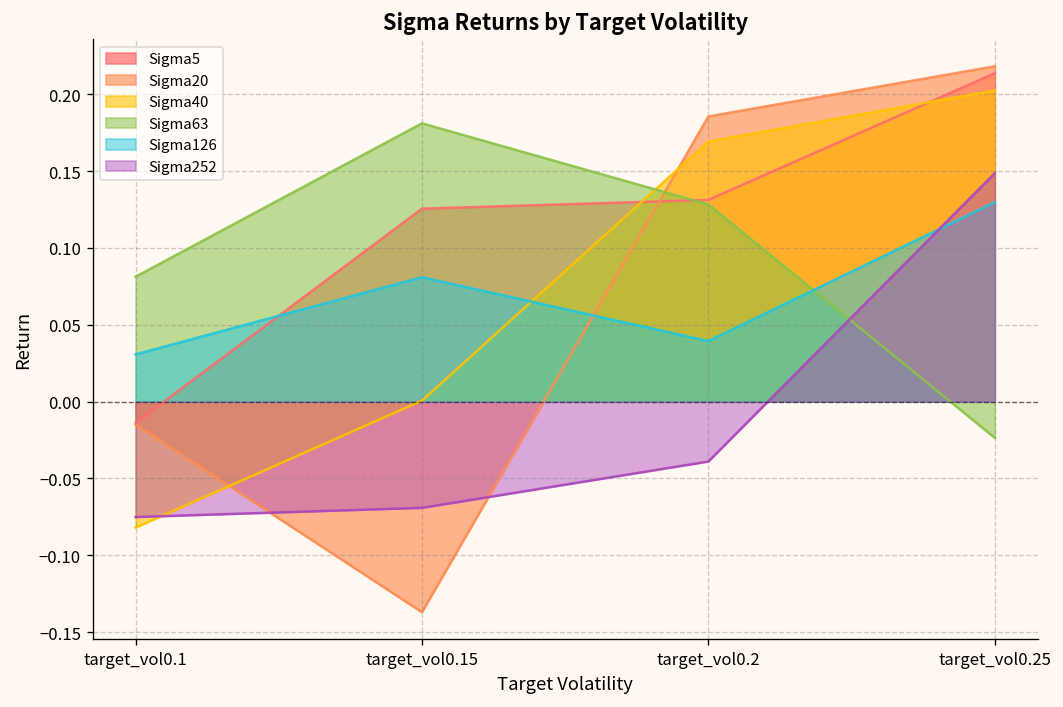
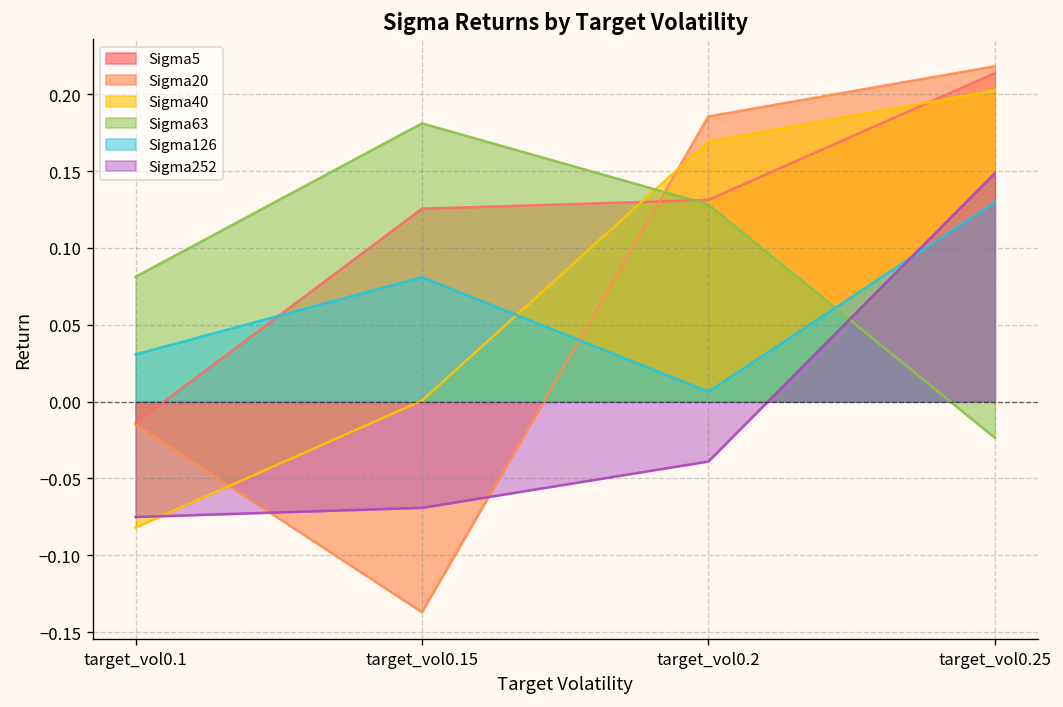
Sigma126, target_vol0.2: 0.039 -> 0.006
